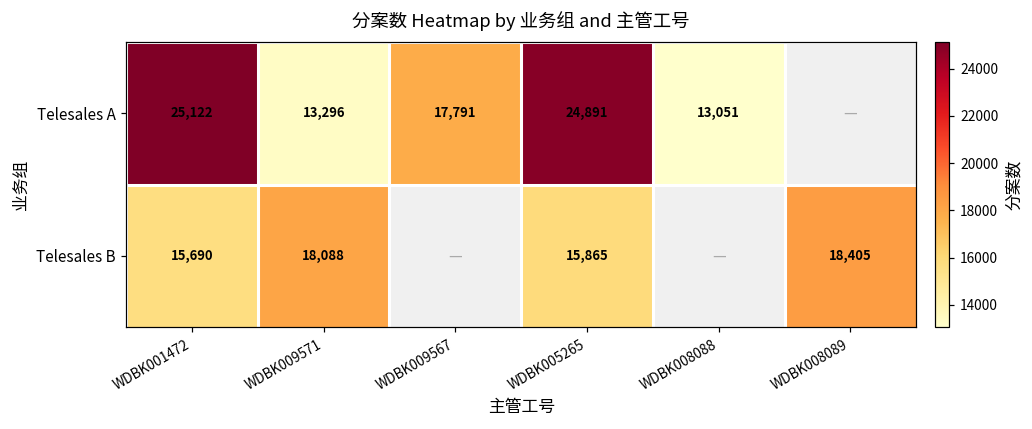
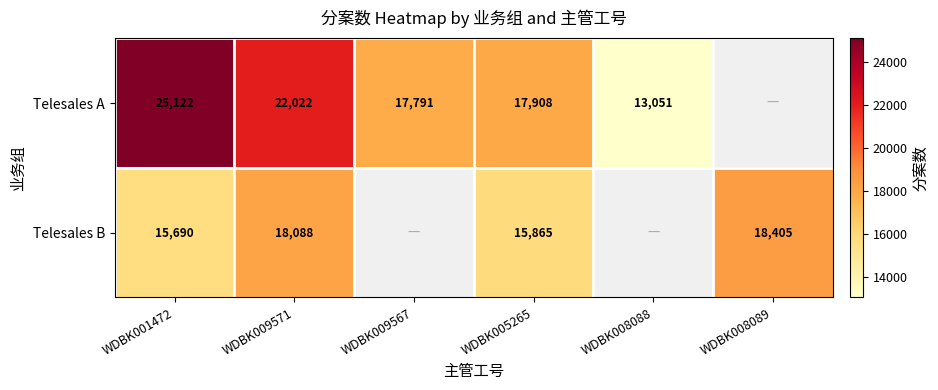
Telesales A, WDBK009571: 13,296 -> 22,022
Telesales A, WDBK005265: 24,891 -> 17,908
